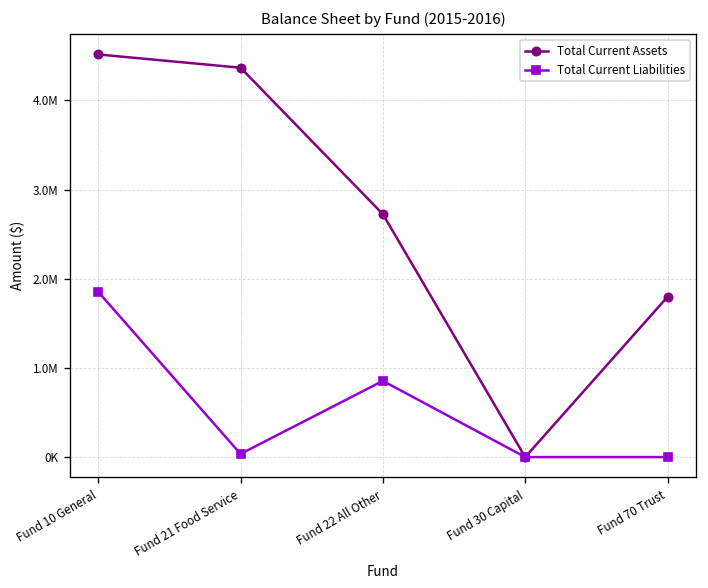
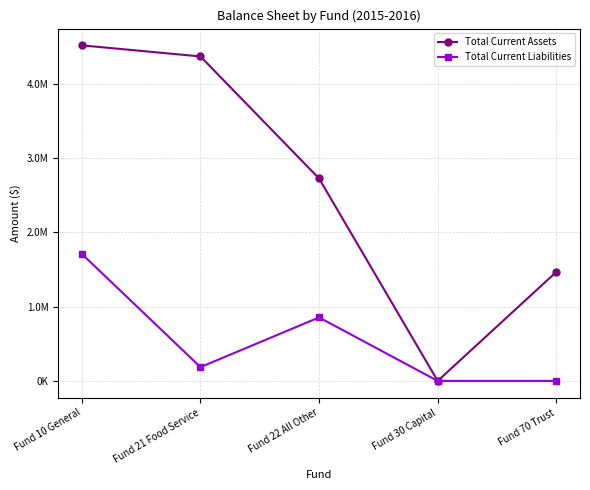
Total Current Liabilities, Fund 10 General: 1900000 -> 1700000
Total Current Liabilities, Fund 21 Food Service: 0 -> 200000
Total Current Assets, Fund 70 Trust: 1800000 -> 1500000
